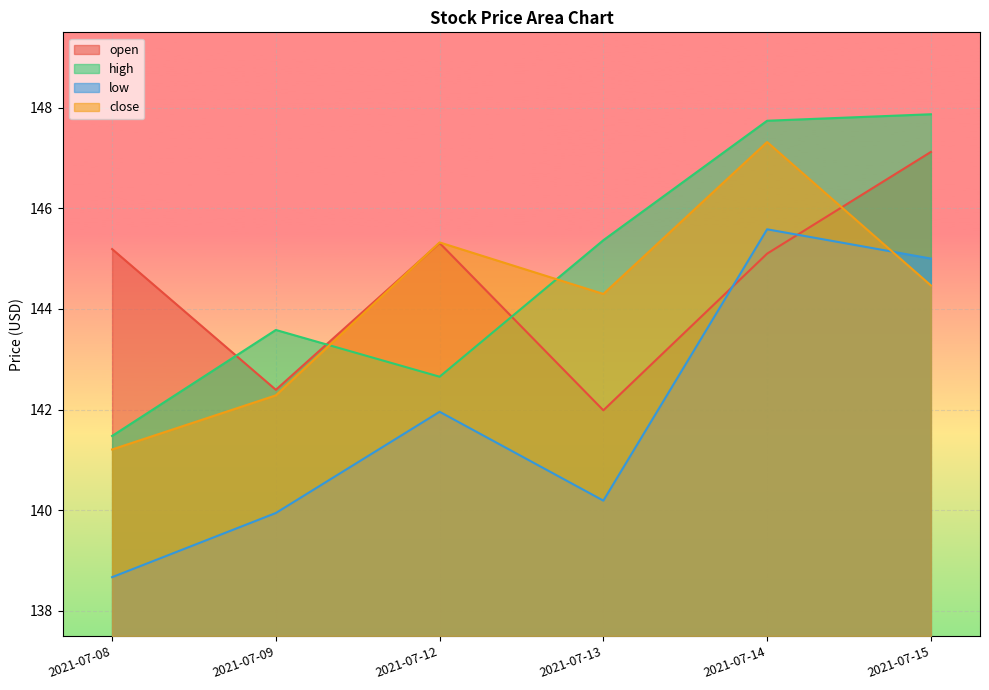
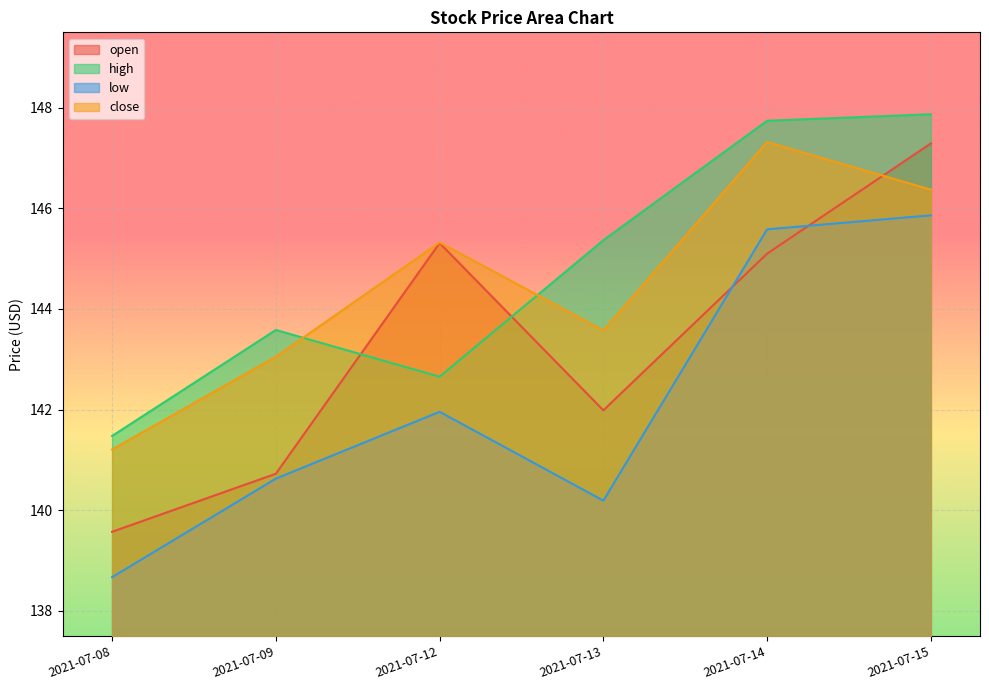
open, 2021-07-08: 145.2 -> 139.6
open, 2021-07-09: 142.4 -> 140.7
low, 2021-07-09: 139.9 -> 140.6
close, 2021-07-09: 142.3 -> 143.1
close, 2021-07-13: 144.3 -> 143.6
open, 2021-07-15: 147.1 -> 147.3
low, 2021-07-15: 145.0 -> 145.9
close, 2021-07-15: 144.5 -> 146.4
